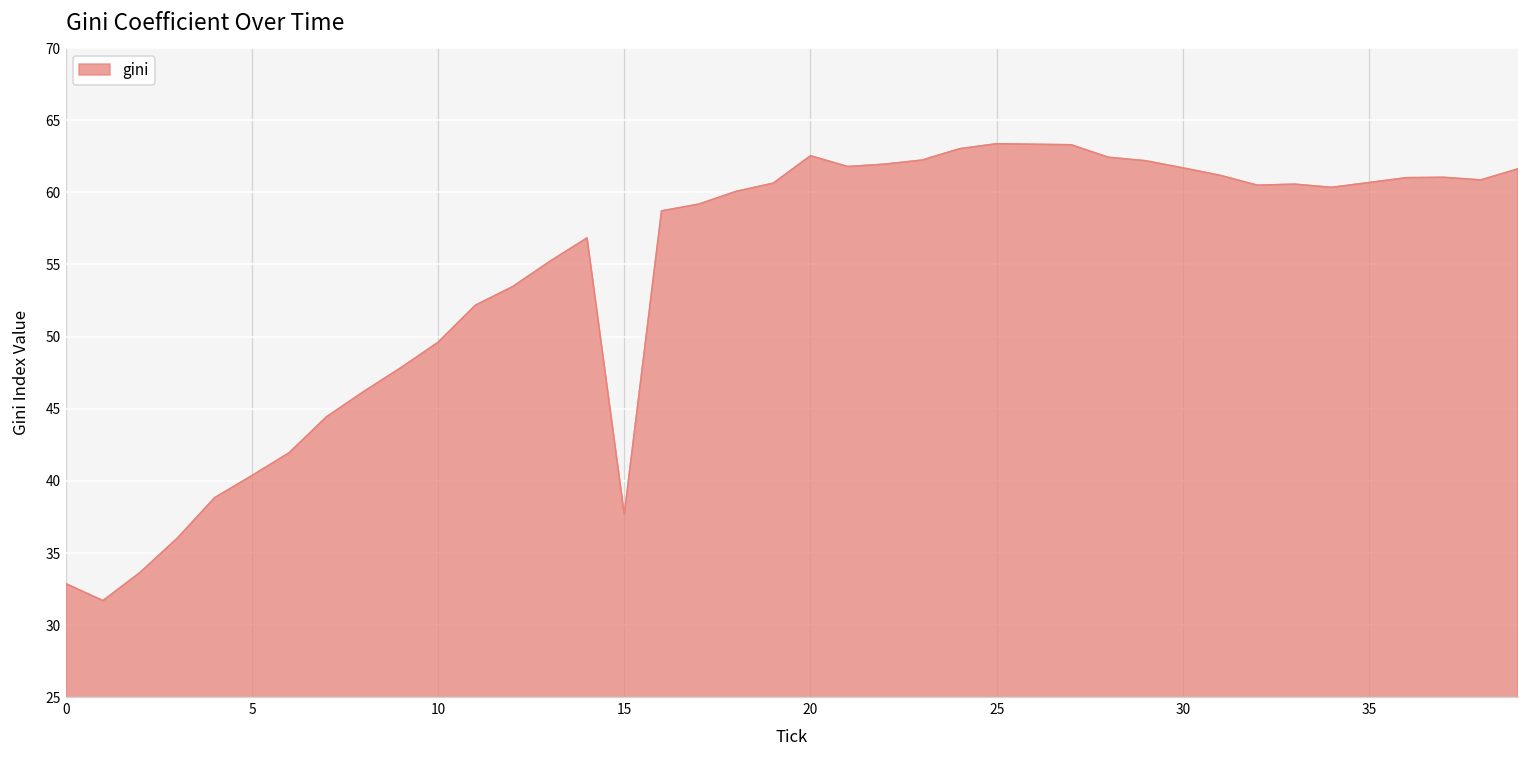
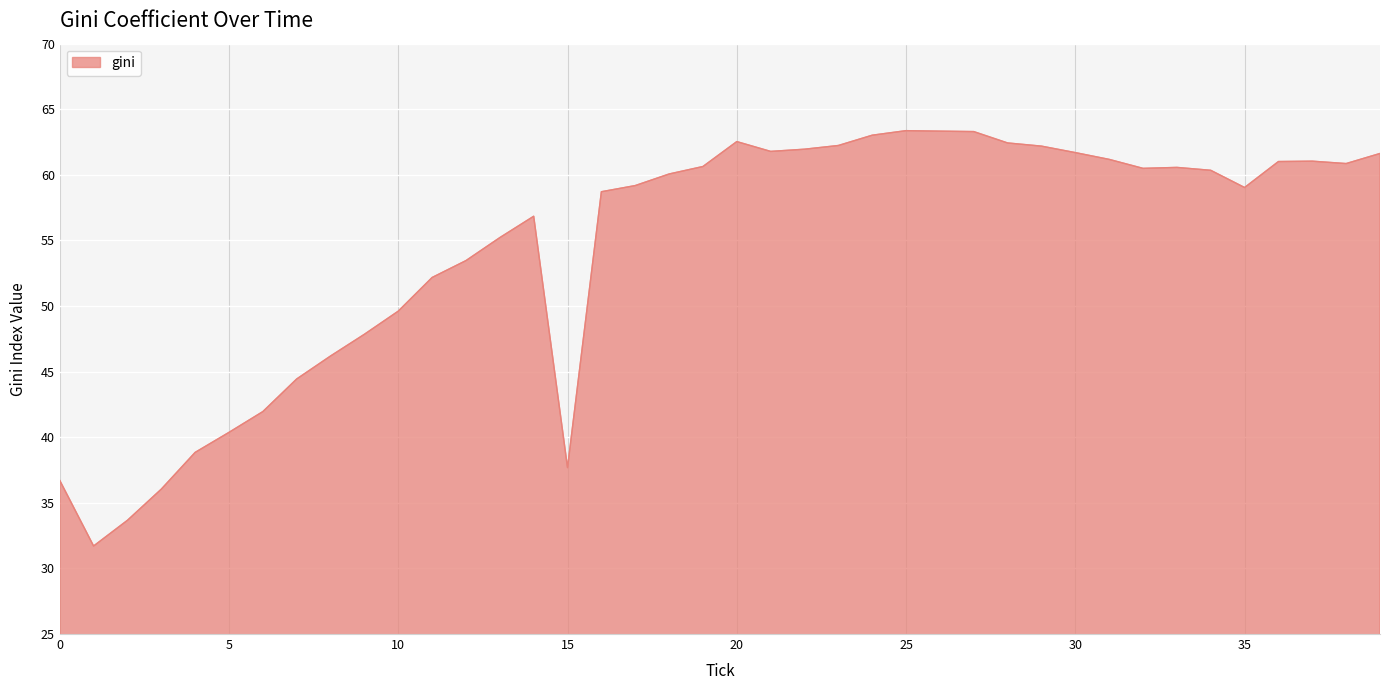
0: 32.9 -> 36.7
35: 60.7 -> 59.0
